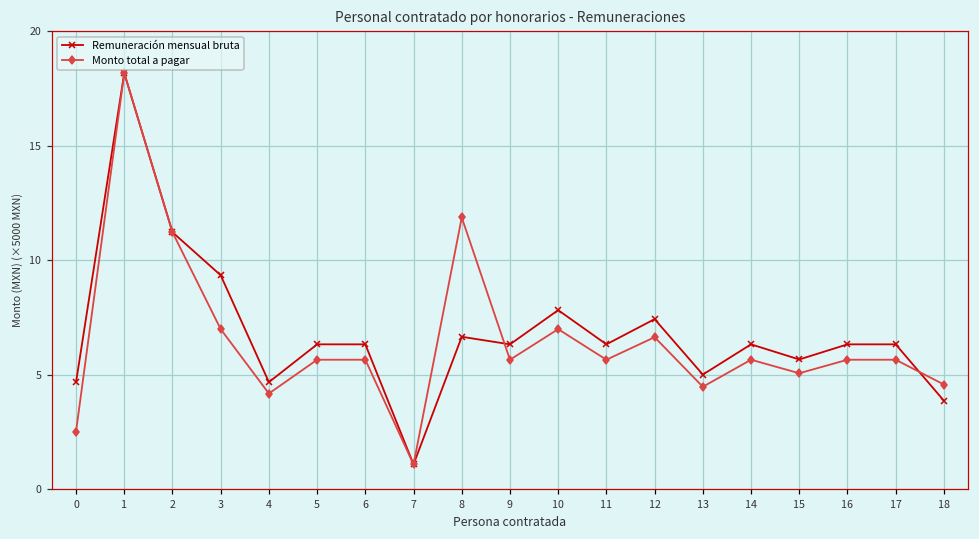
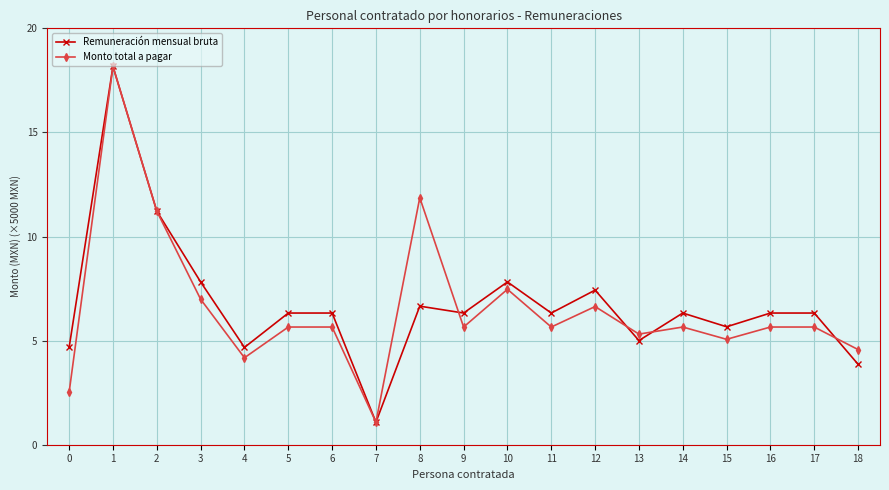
Remuneración mensual bruta, 3: 9.3 -> 7.8
Monto total a pagar, 10: 7.0 -> 7.5
Monto total a pagar, 13: 4.5 -> 5.3
